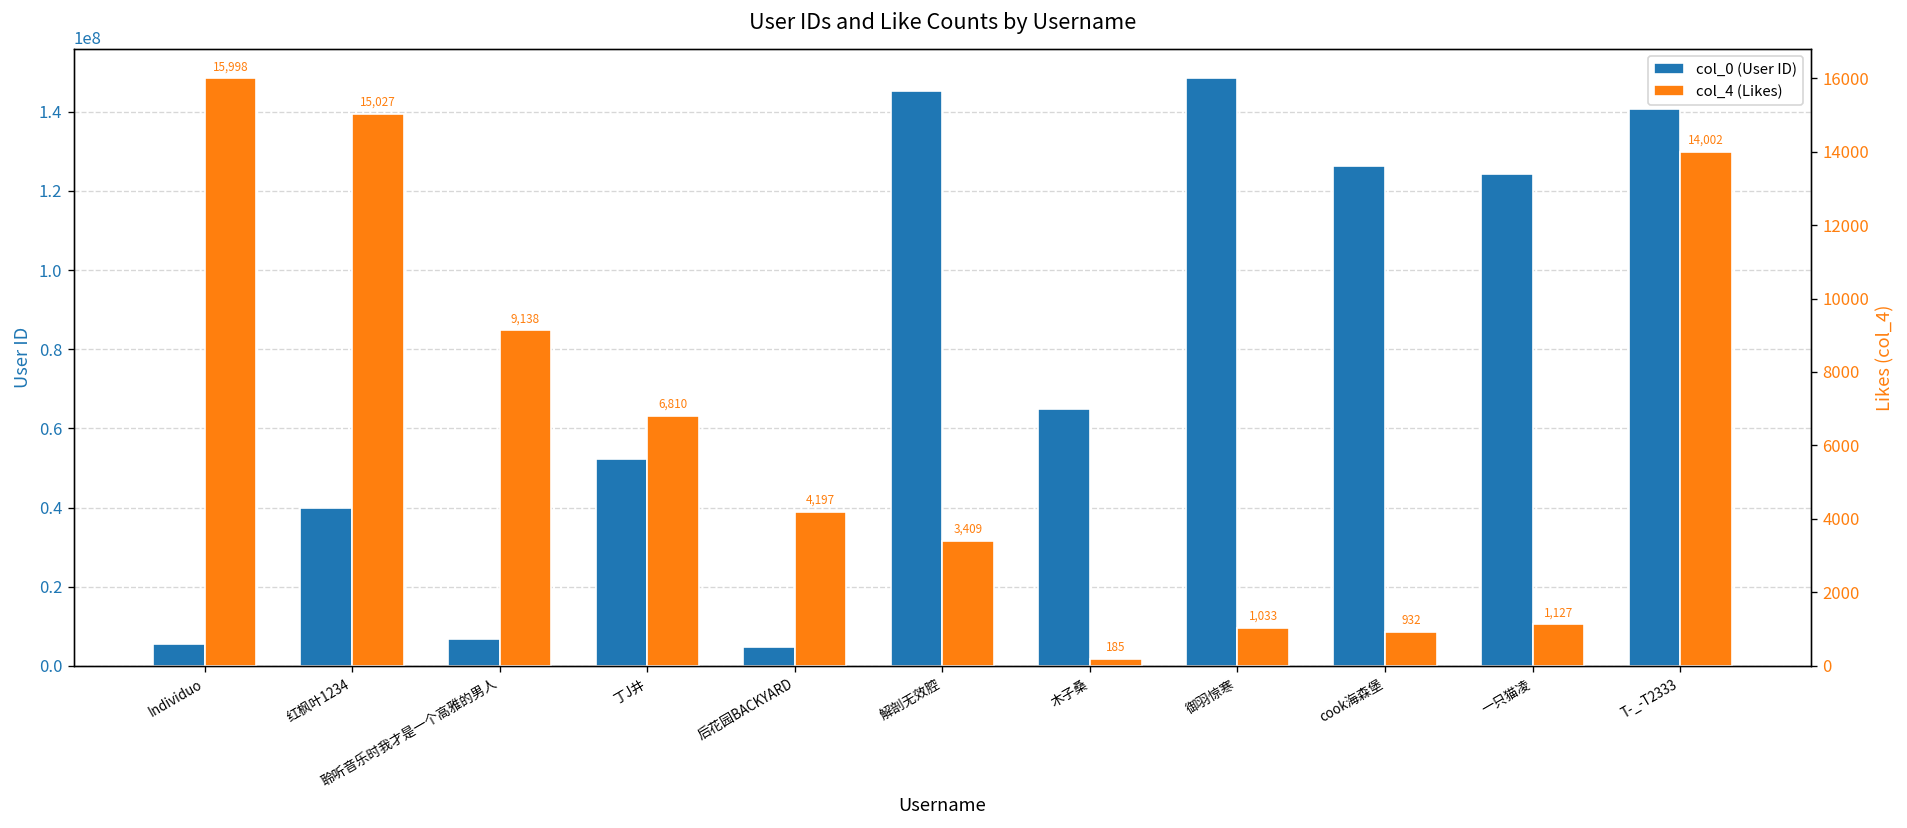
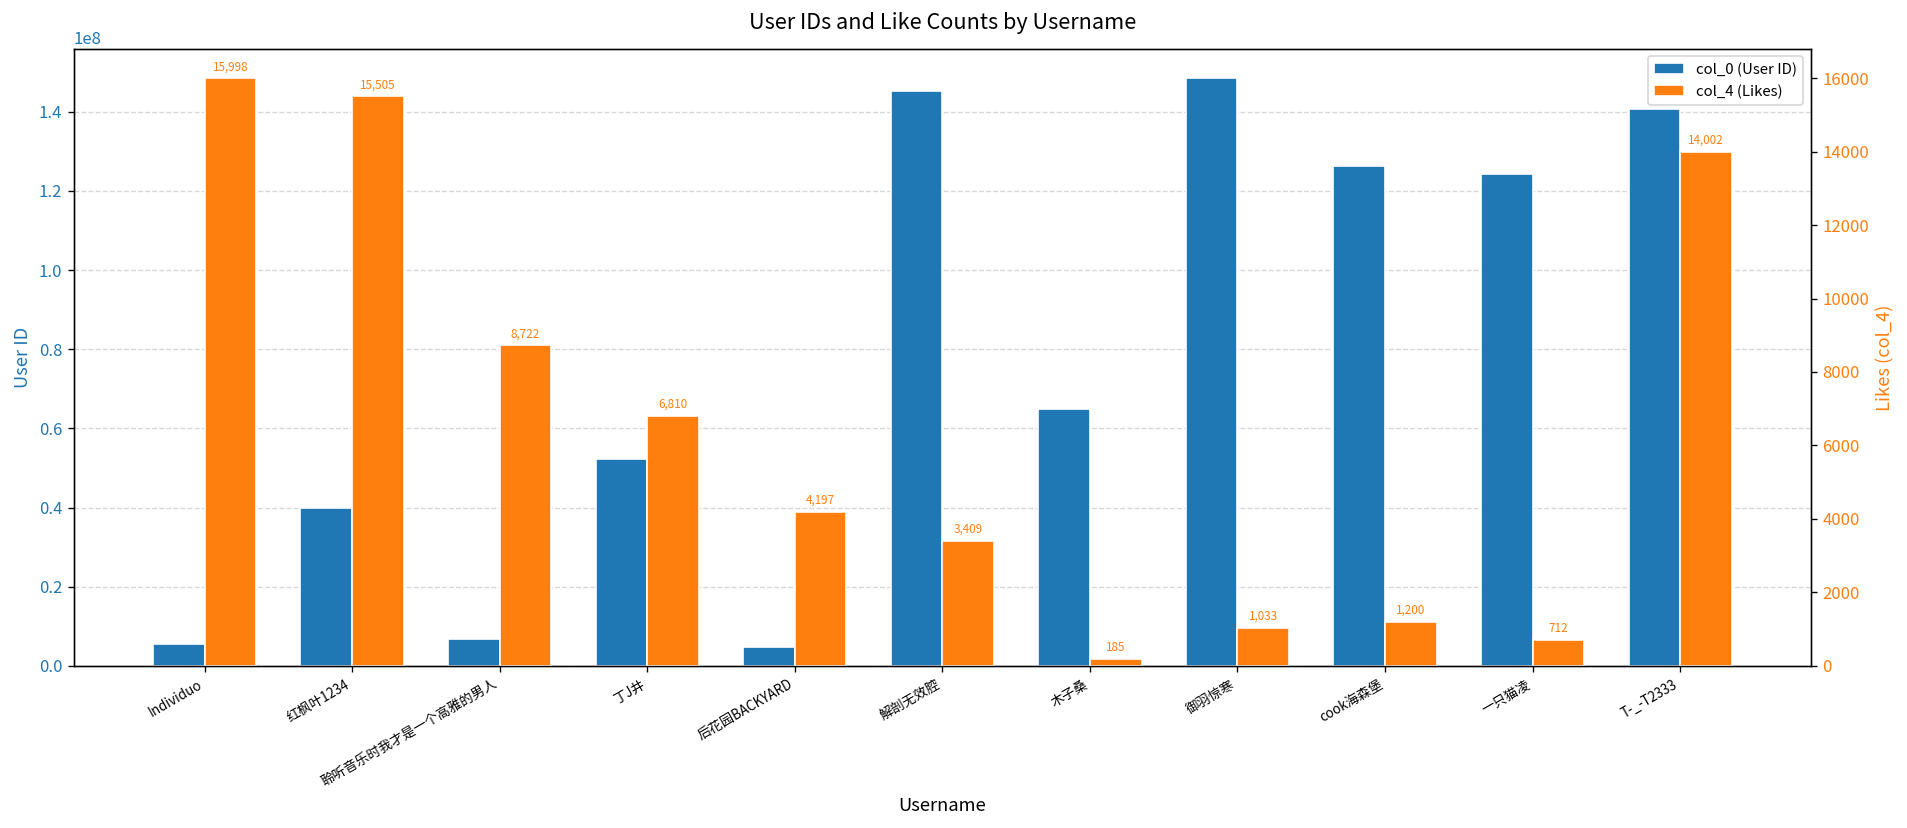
col_4 (Likes), 红枫叶1234: 15,027 -> 15,505
col_4 (Likes), 聆听音乐时我才是一个高雅的男人: 9,138 -> 8,722
col_4 (Likes), cook海森堡: 932 -> 1,200
col_4 (Likes), 一只猫凌: 1,127 -> 712
